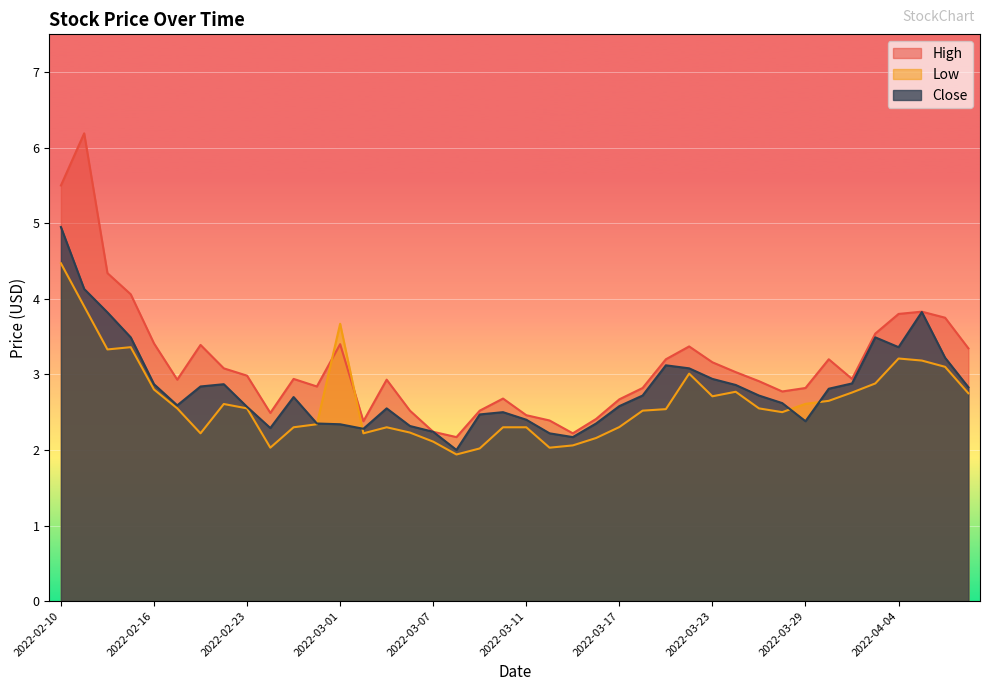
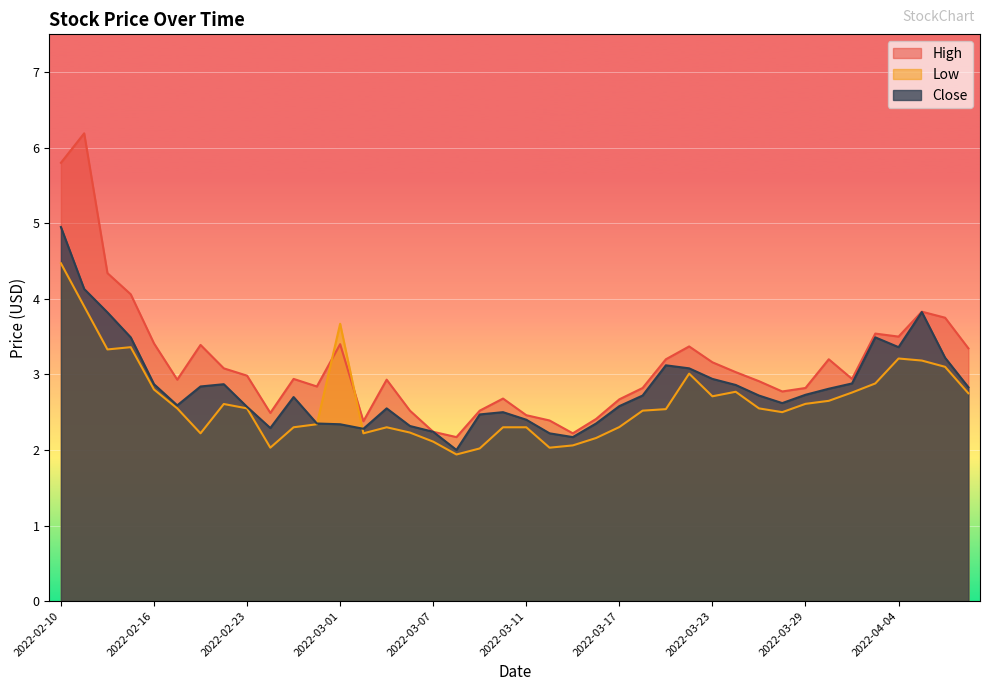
High, 2022-02-10: 5.5 -> 5.8
Close, 2022-03-29: 2.4 -> 2.7
High, 2022-04-04: 3.8 -> 3.5
